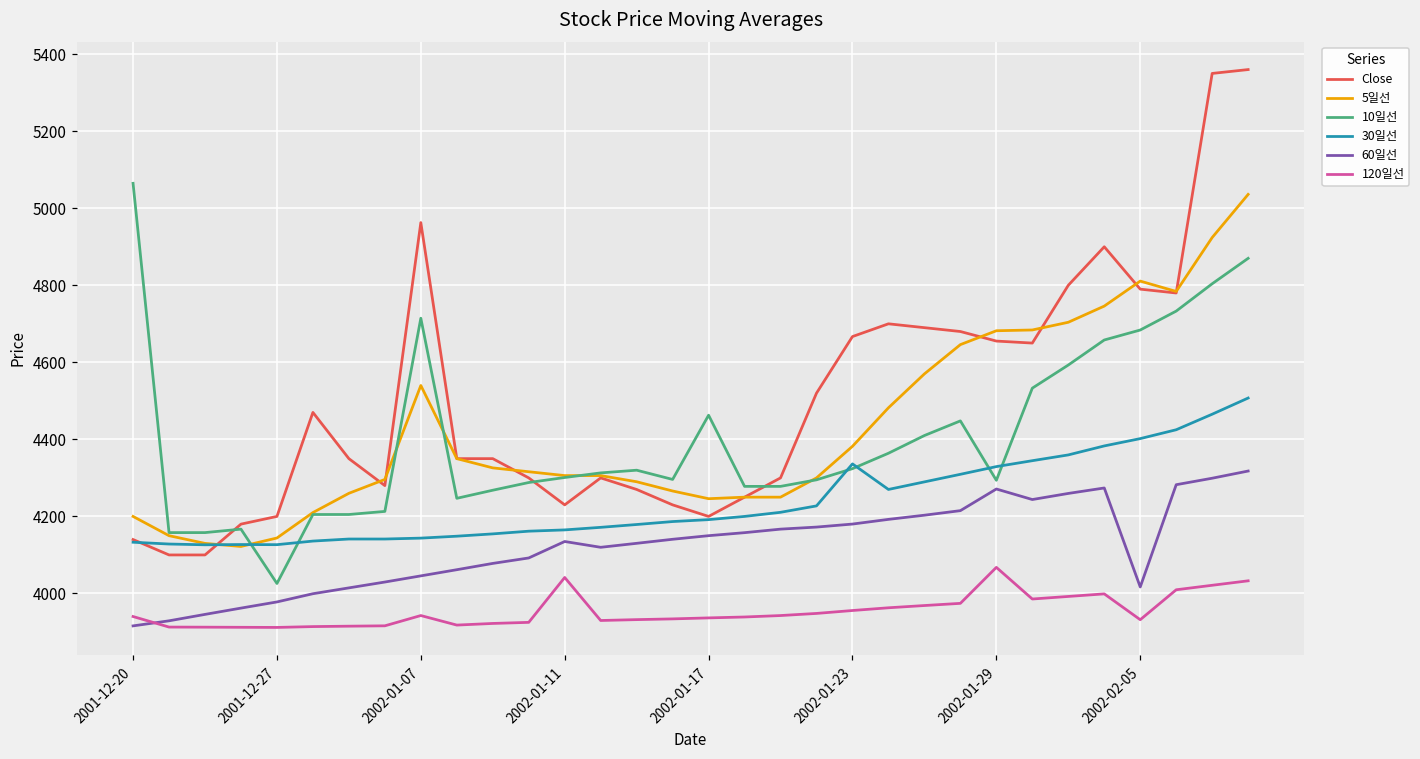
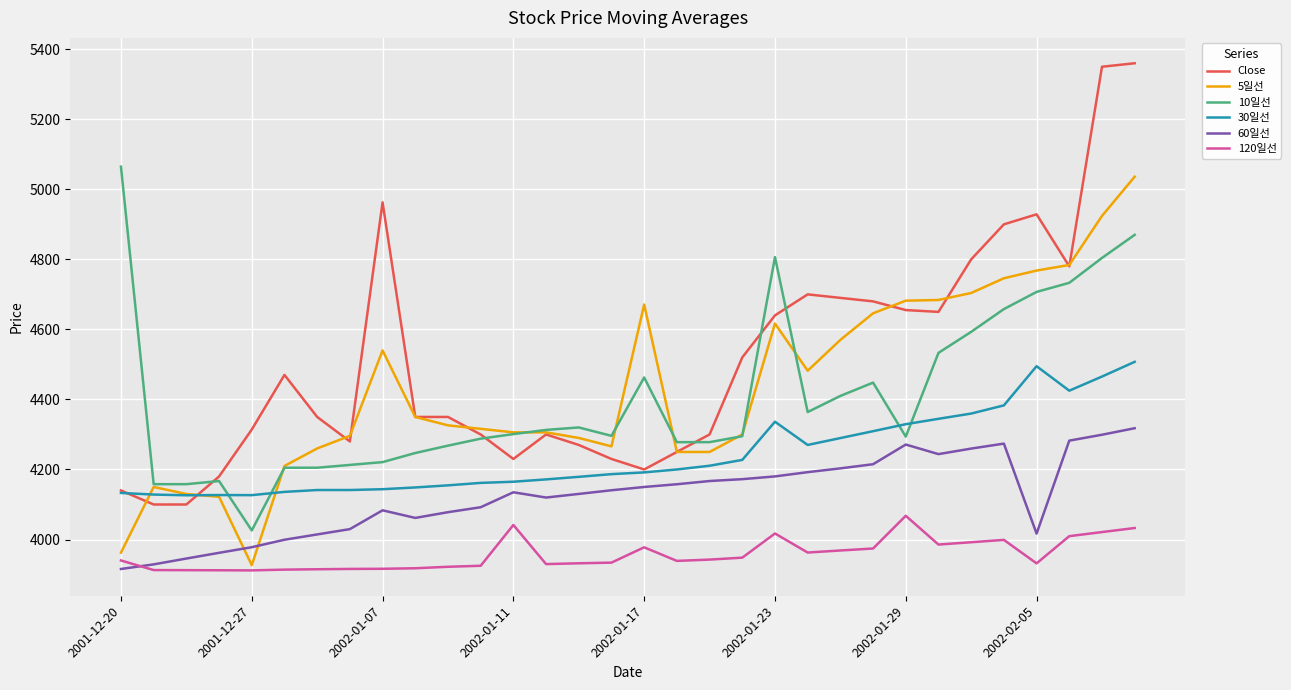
5일선, 2001-12-20: 4200 -> 3960
Close, 2001-12-27: 4200 -> 4310
5일선, 2001-12-27: 4140 -> 3930
10일선, 2002-01-07: 4710 -> 4220
60일선, 2002-01-07: 4050 -> 4080
120일선, 2002-01-07: 3940 -> 3920
5일선, 2002-01-17: 4250 -> 4670
120일선, 2002-01-17: 3940 -> 3980
Close, 2002-01-23: 4670 -> 4640
5일선, 2002-01-23: 4380 -> 4620
10일선, 2002-01-23: 4320 -> 4810
120일선, 2002-01-23: 3960 -> 4020
Close, 2002-02-05: 4790 -> 4930
5일선, 2002-02-05: 4810 -> 4770
10일선, 2002-02-05: 4680 -> 4710
30일선, 2002-02-05: 4400 -> 4490
